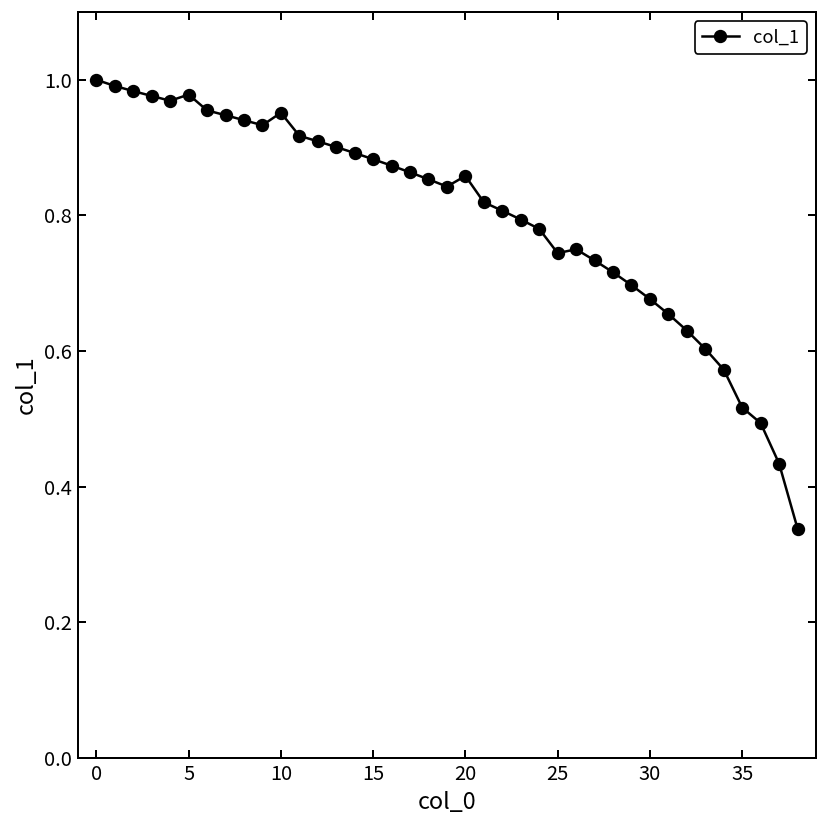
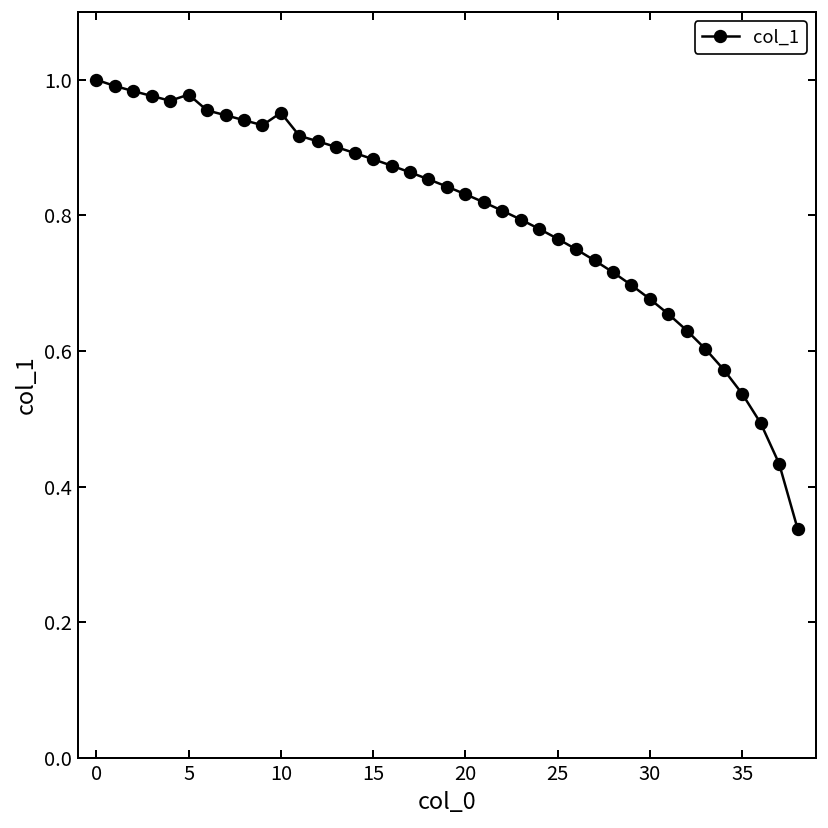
20: 0.86 -> 0.83
25: 0.74 -> 0.77
35: 0.52 -> 0.54
